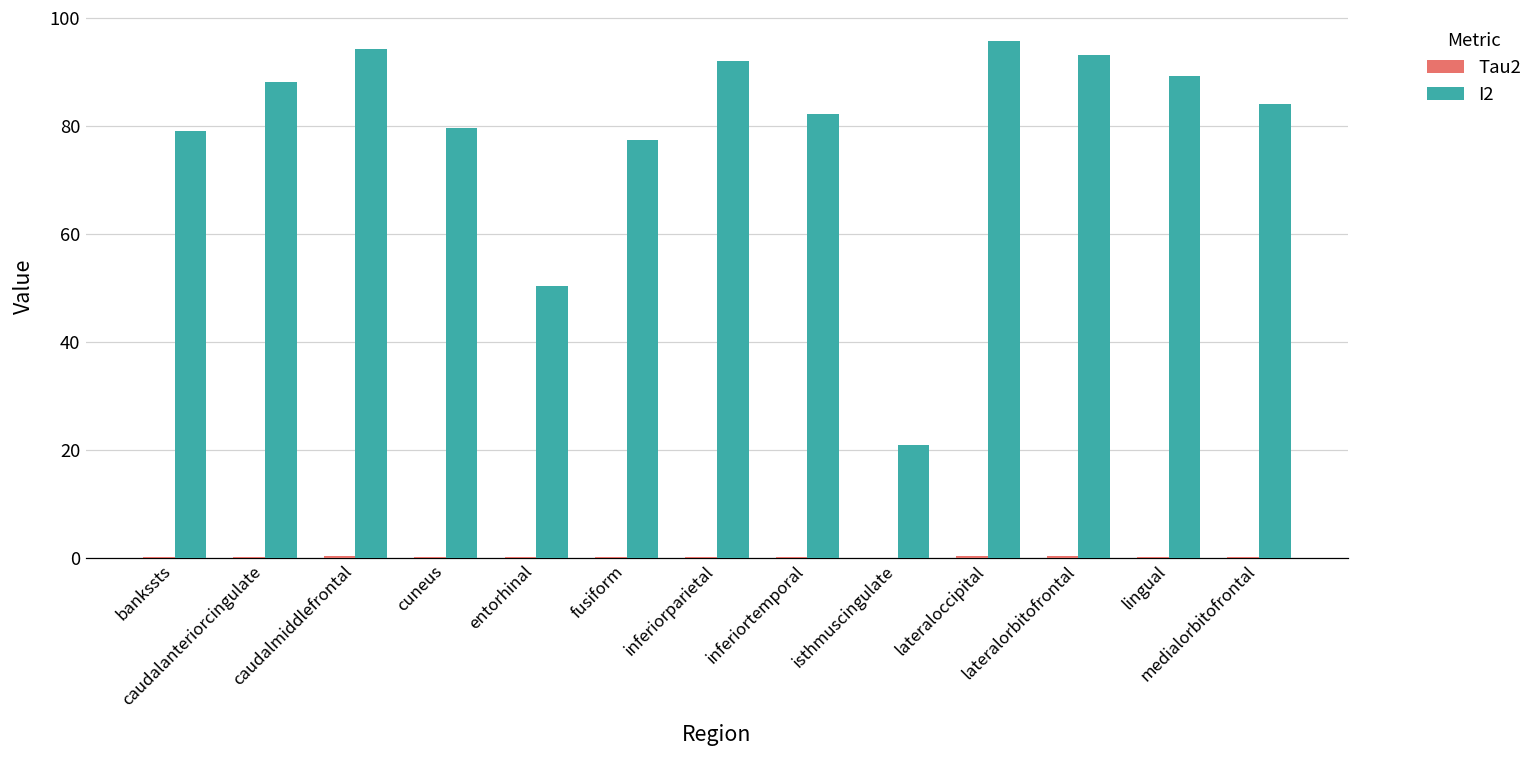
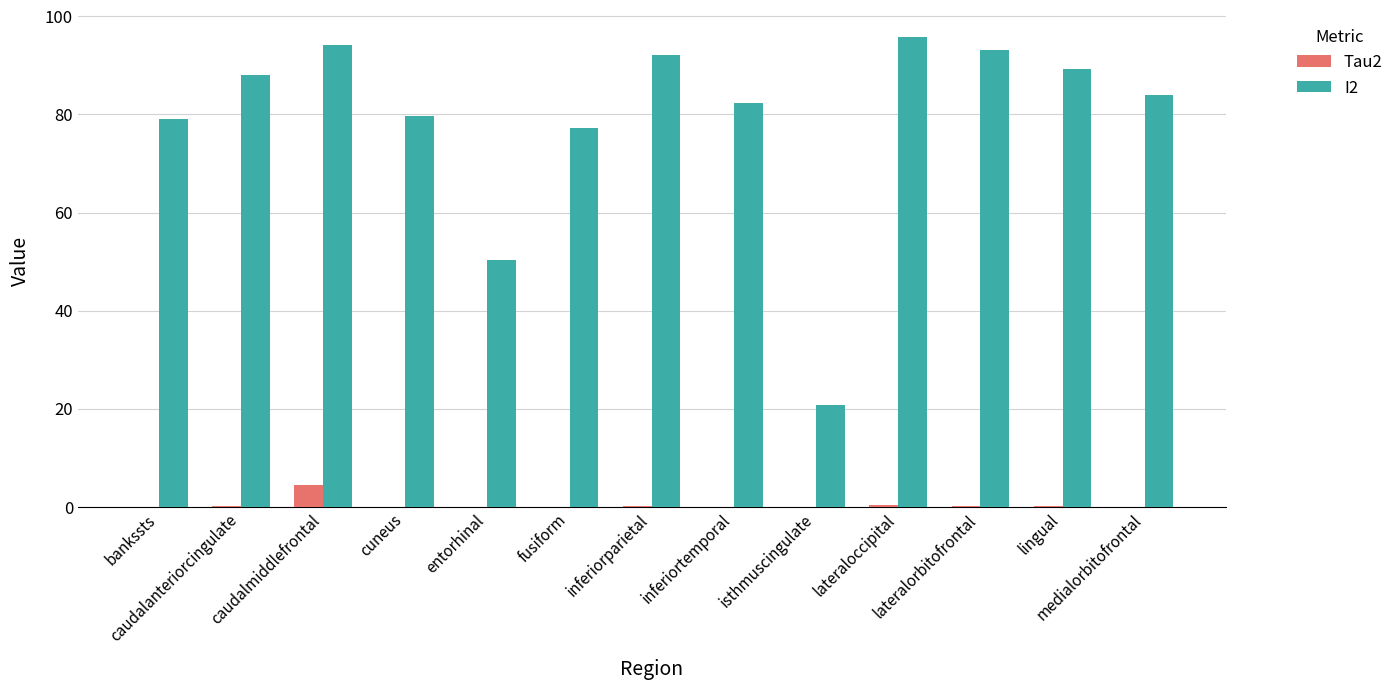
Tau2, caudalmiddlefrontal: 0 -> 4
